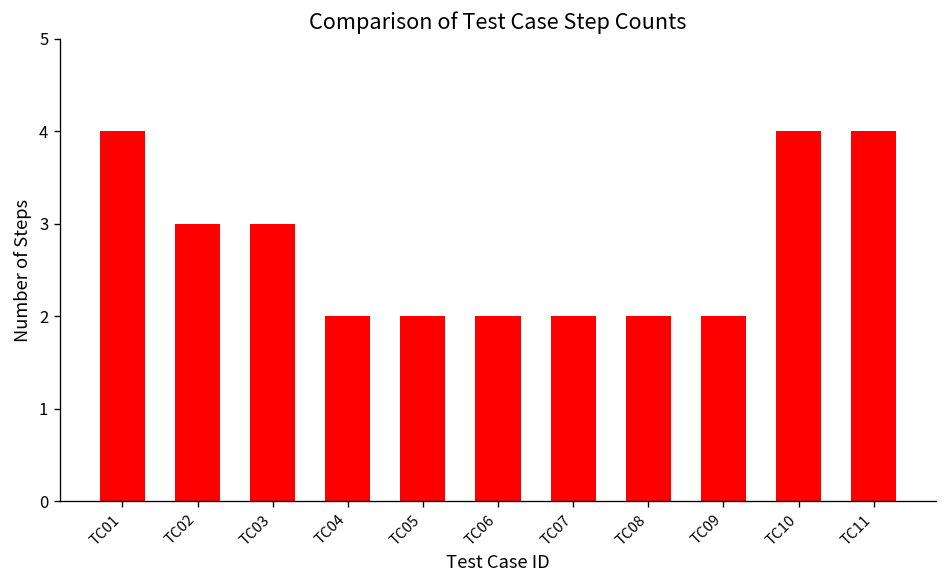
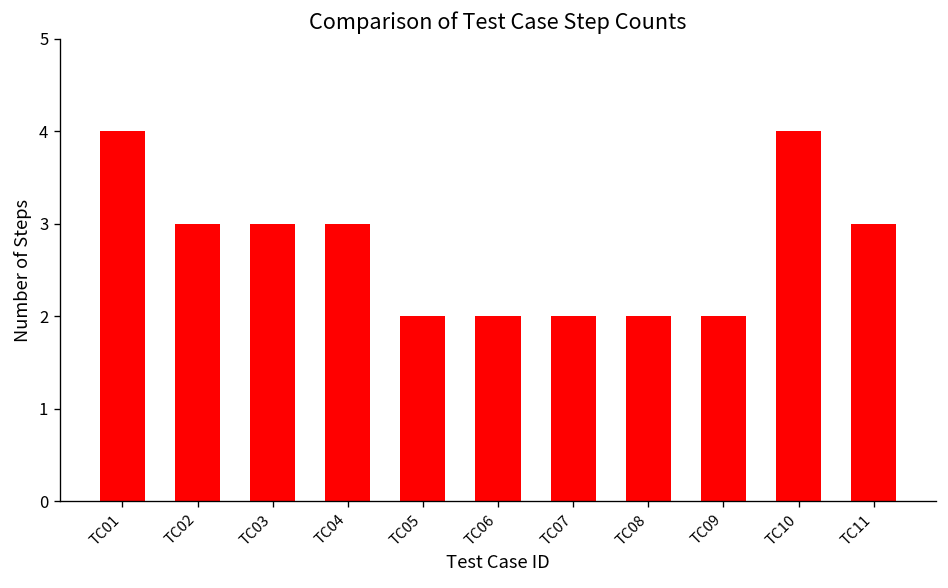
TC04: 2 -> 3
TC11: 4 -> 3
